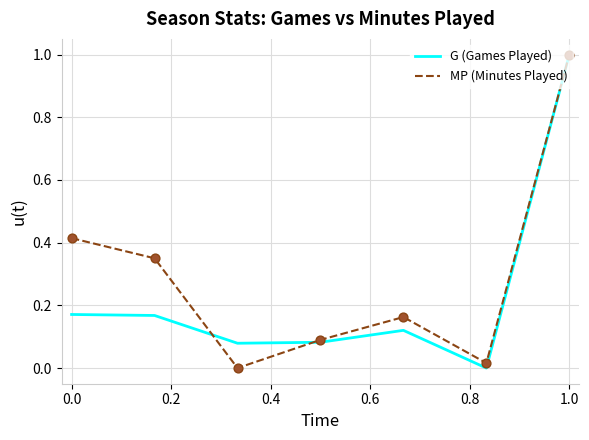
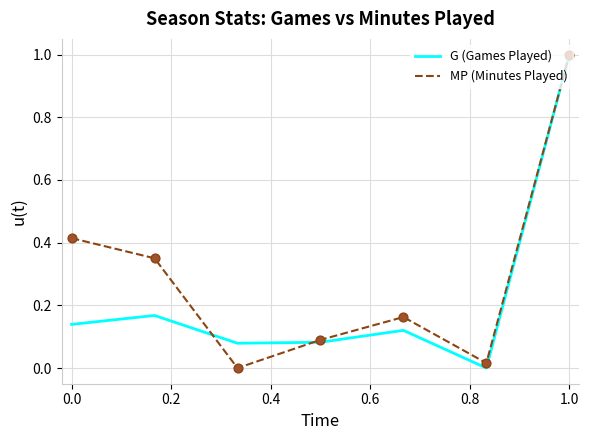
G (Games Played), 0.0: 0.17 -> 0.14
